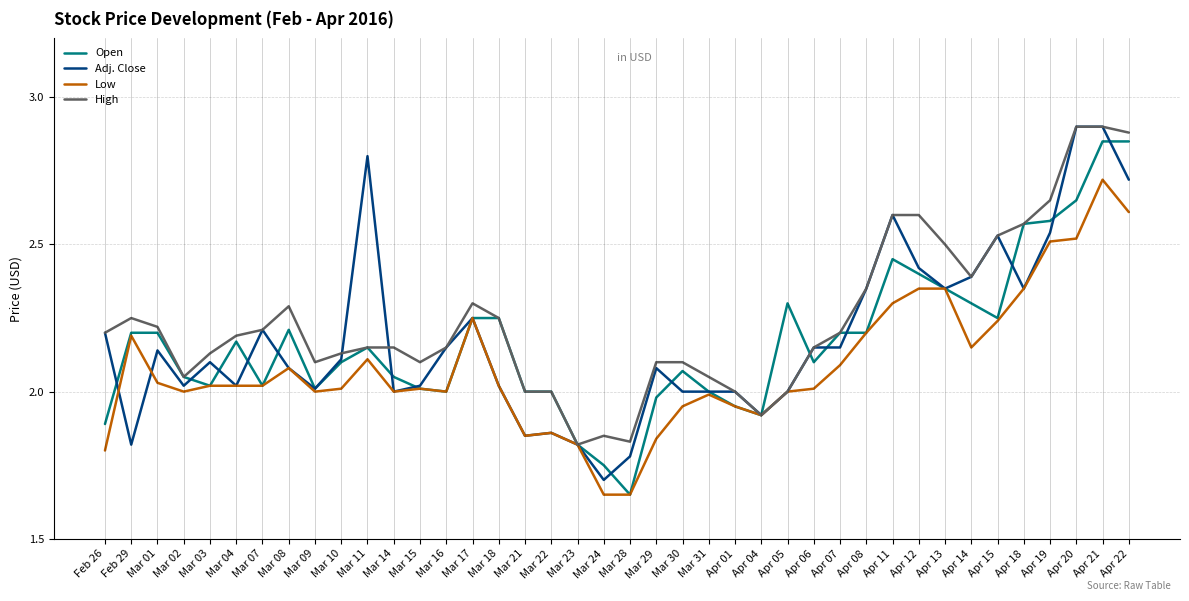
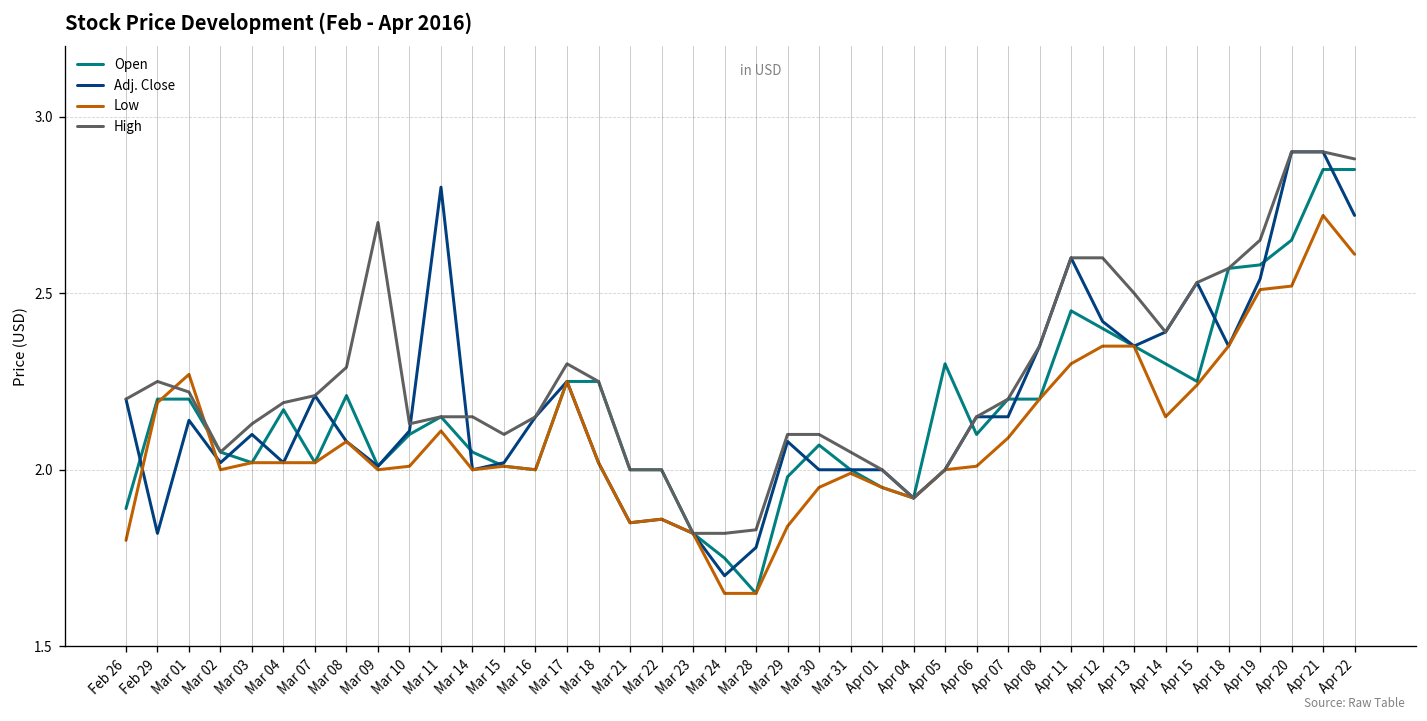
Low, Mar 01: 2.03 -> 2.27
High, Mar 09: 2.1 -> 2.7
High, Mar 24: 1.85 -> 1.82
